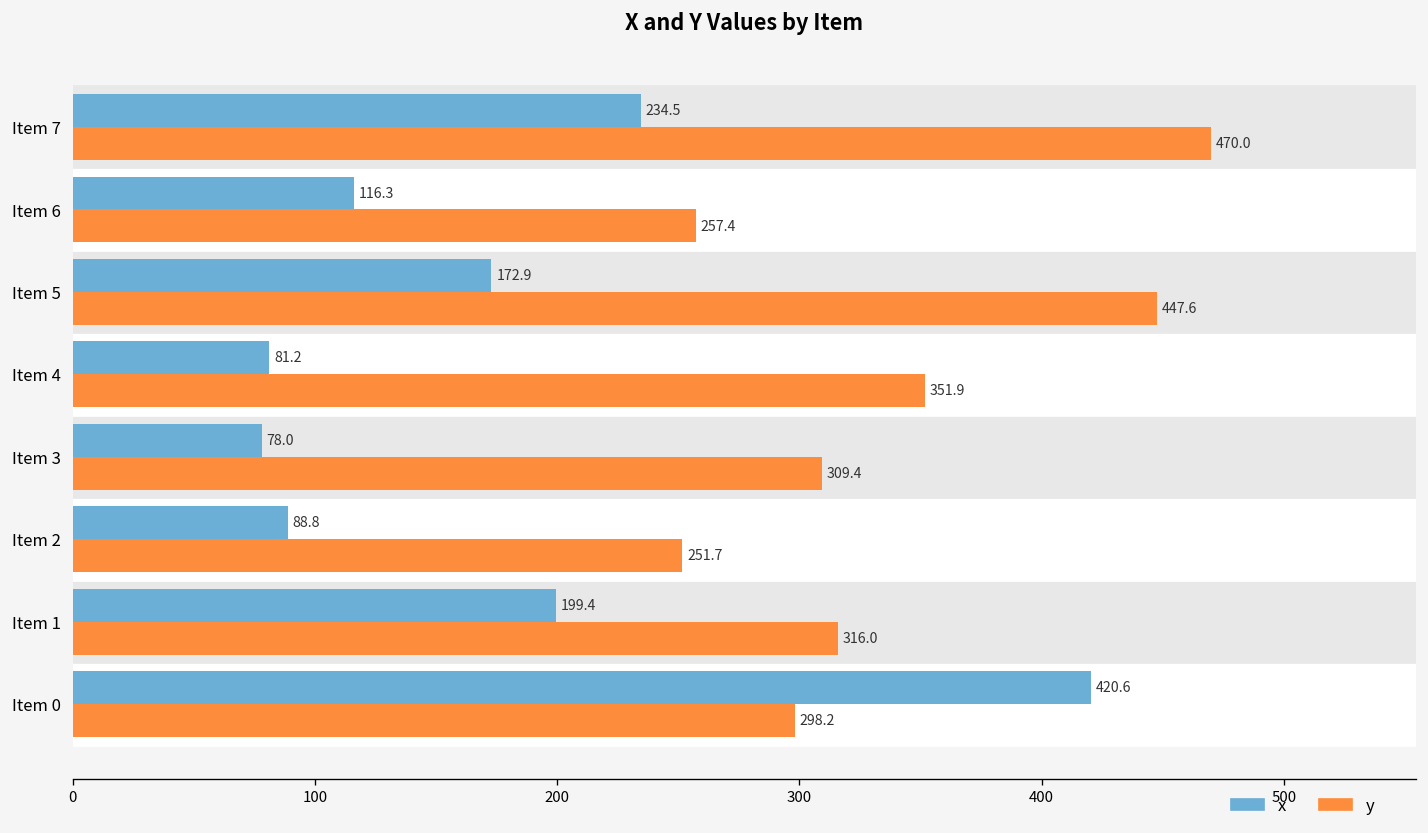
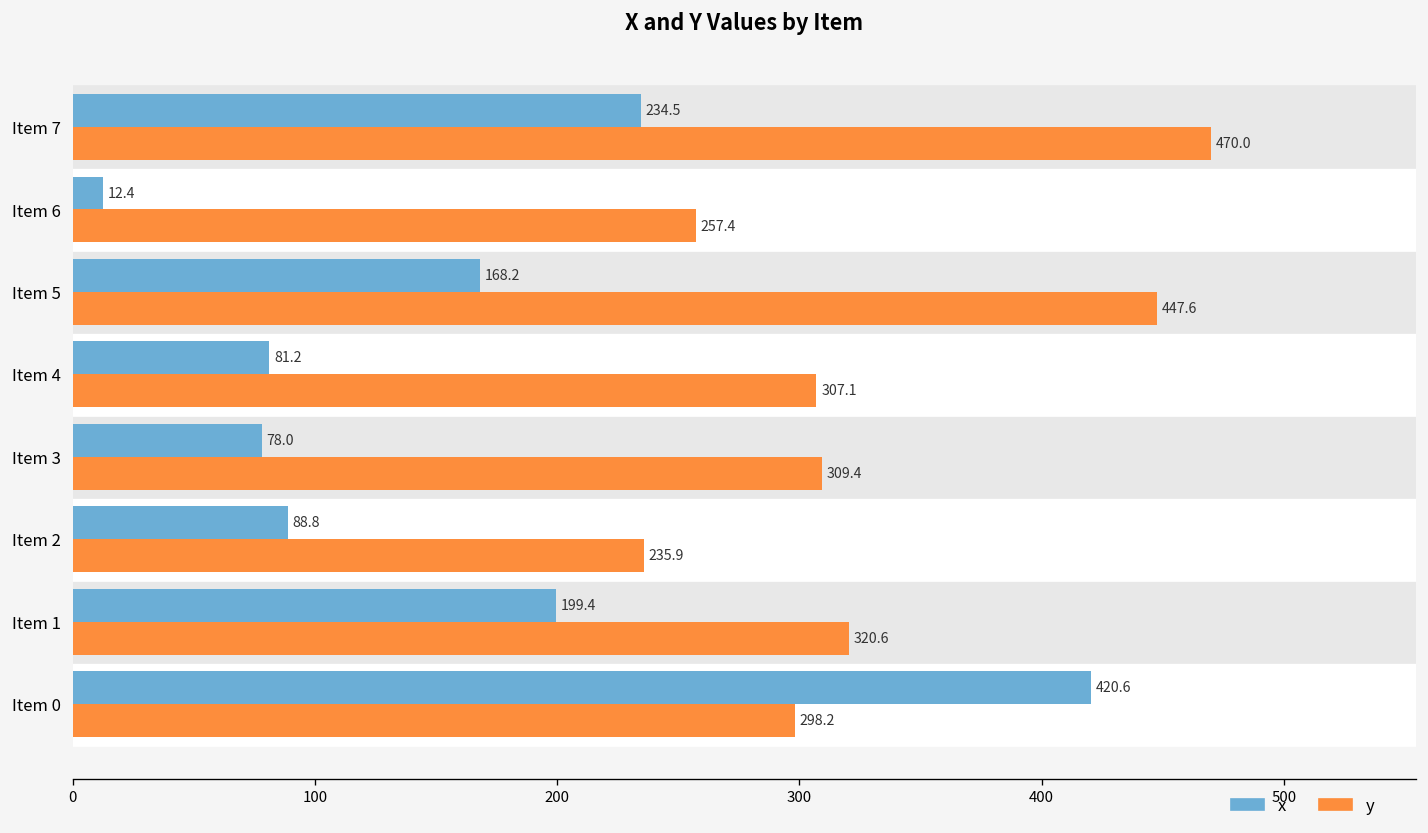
x, Item 6: 116.3 -> 12.4
x, Item 5: 172.9 -> 168.2
y, Item 4: 351.9 -> 307.1
y, Item 2: 251.7 -> 235.9
y, Item 1: 316.0 -> 320.6
